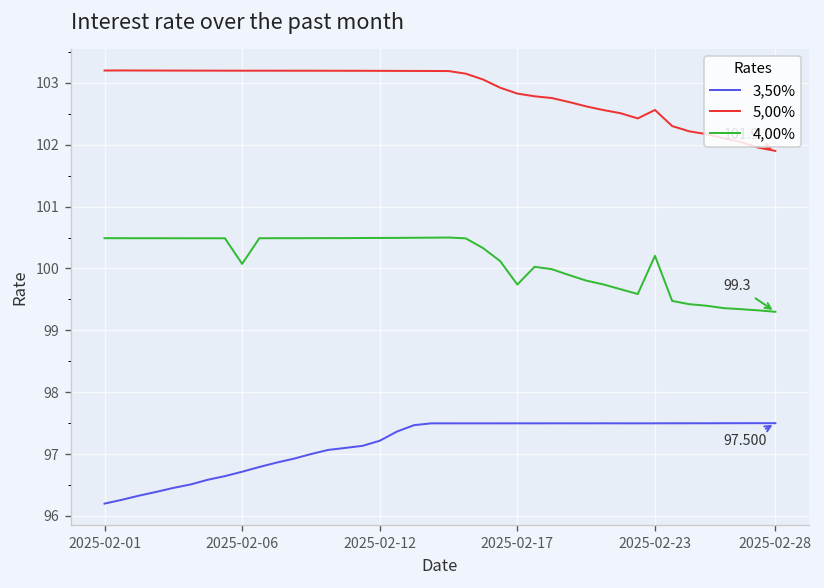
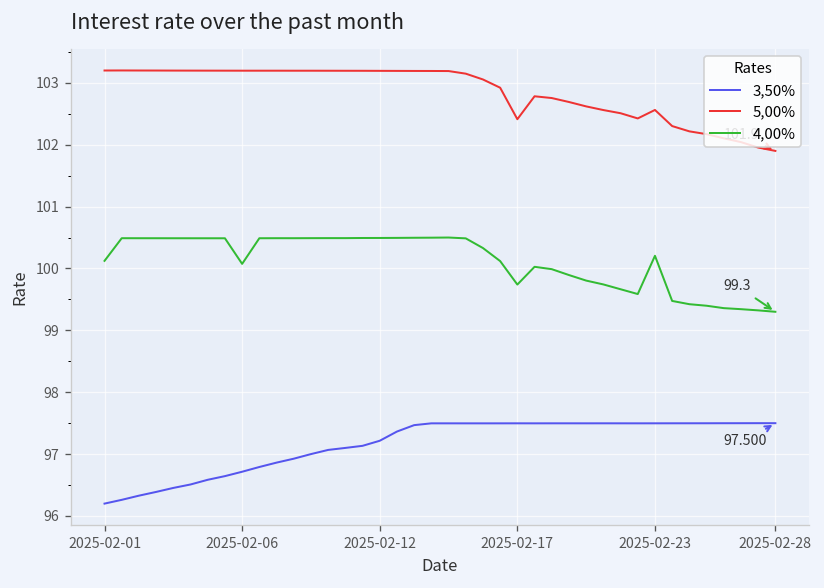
4,00%, 2025-02-01: 100.5 -> 100.1
5,00%, 2025-02-17: 102.8 -> 102.4
